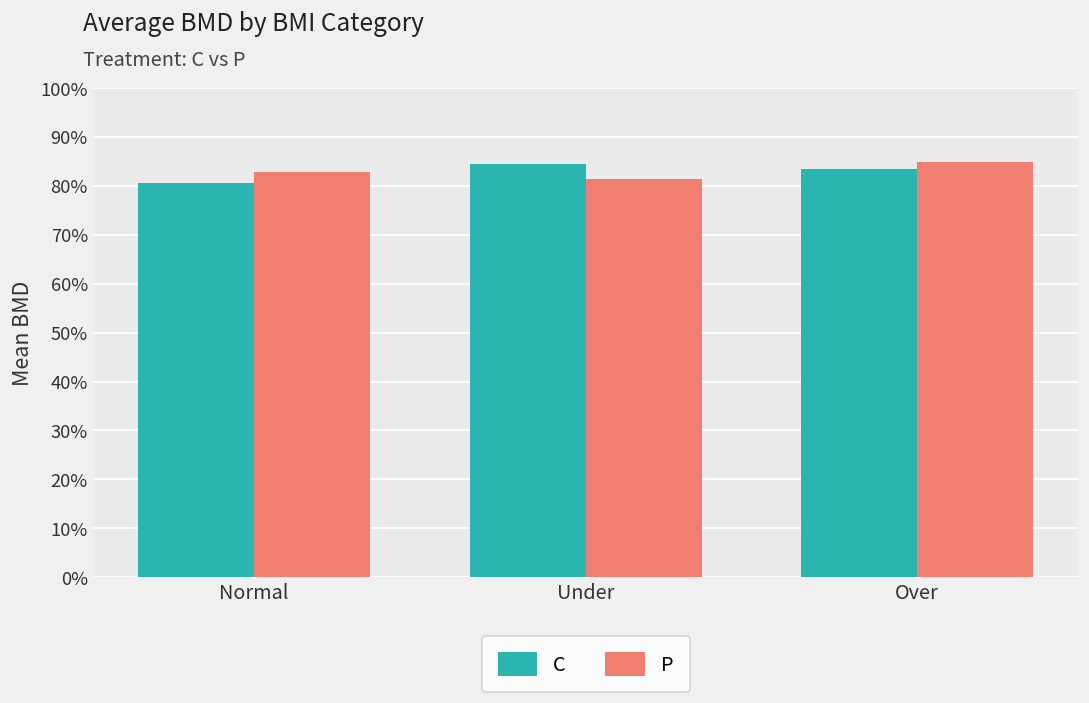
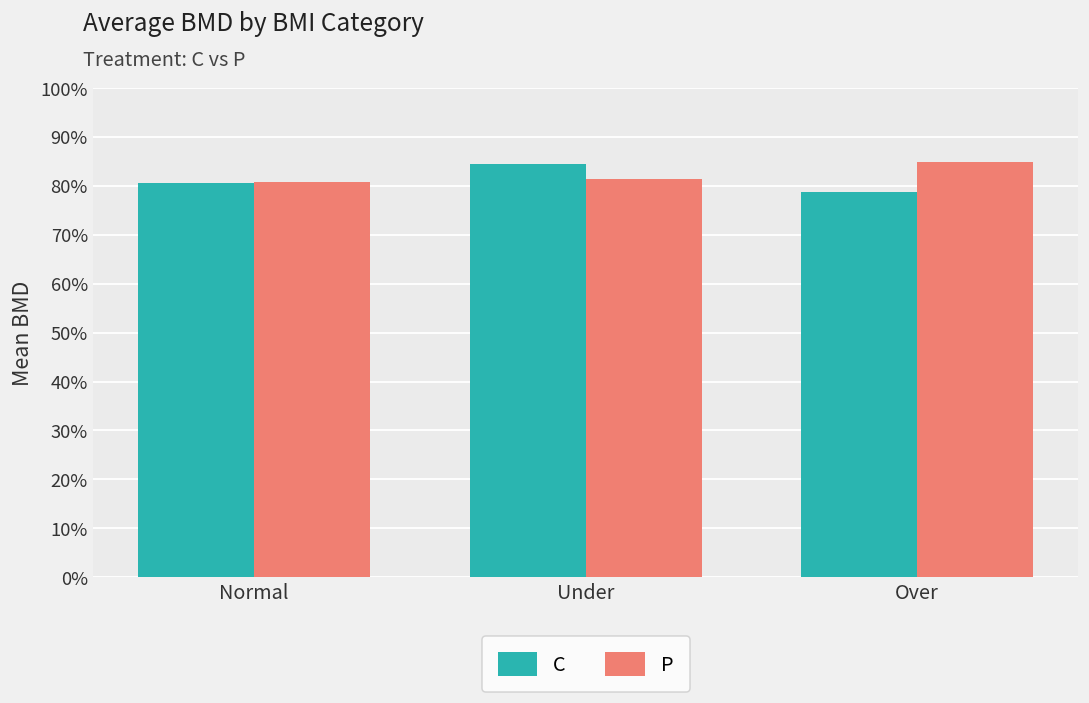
P, Normal: 83% -> 81%
C, Over: 83% -> 79%
